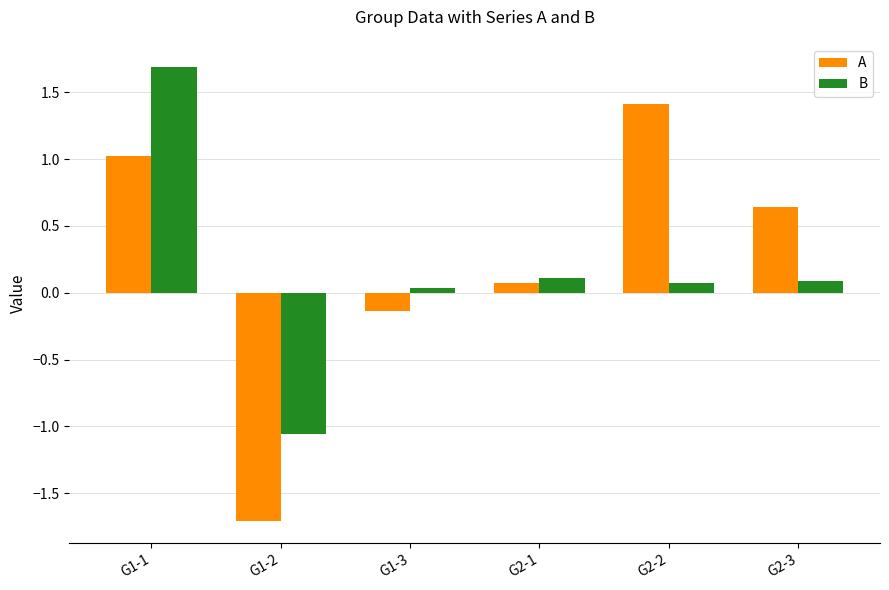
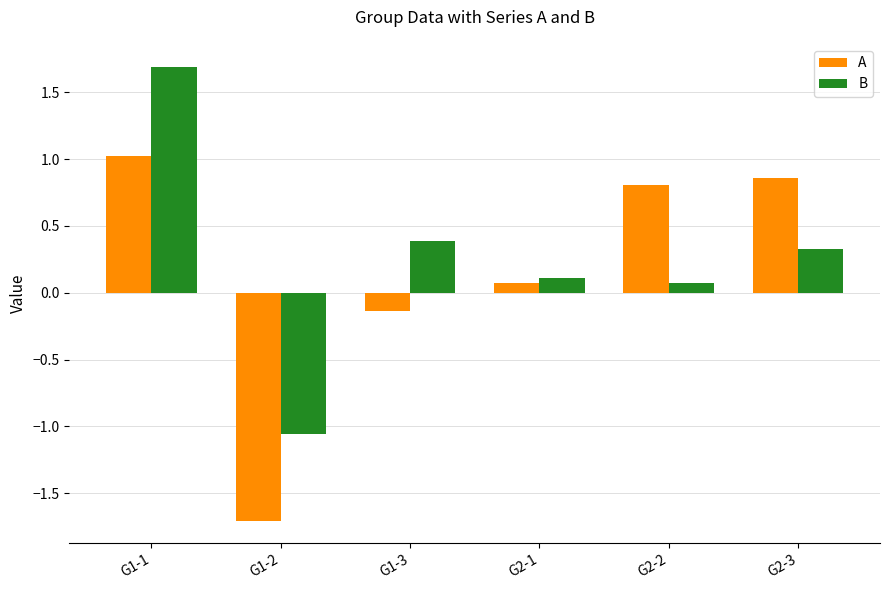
B, G1-3: 0.04 -> 0.39
A, G2-2: 1.41 -> 0.81
A, G2-3: 0.64 -> 0.86
B, G2-3: 0.09 -> 0.33
